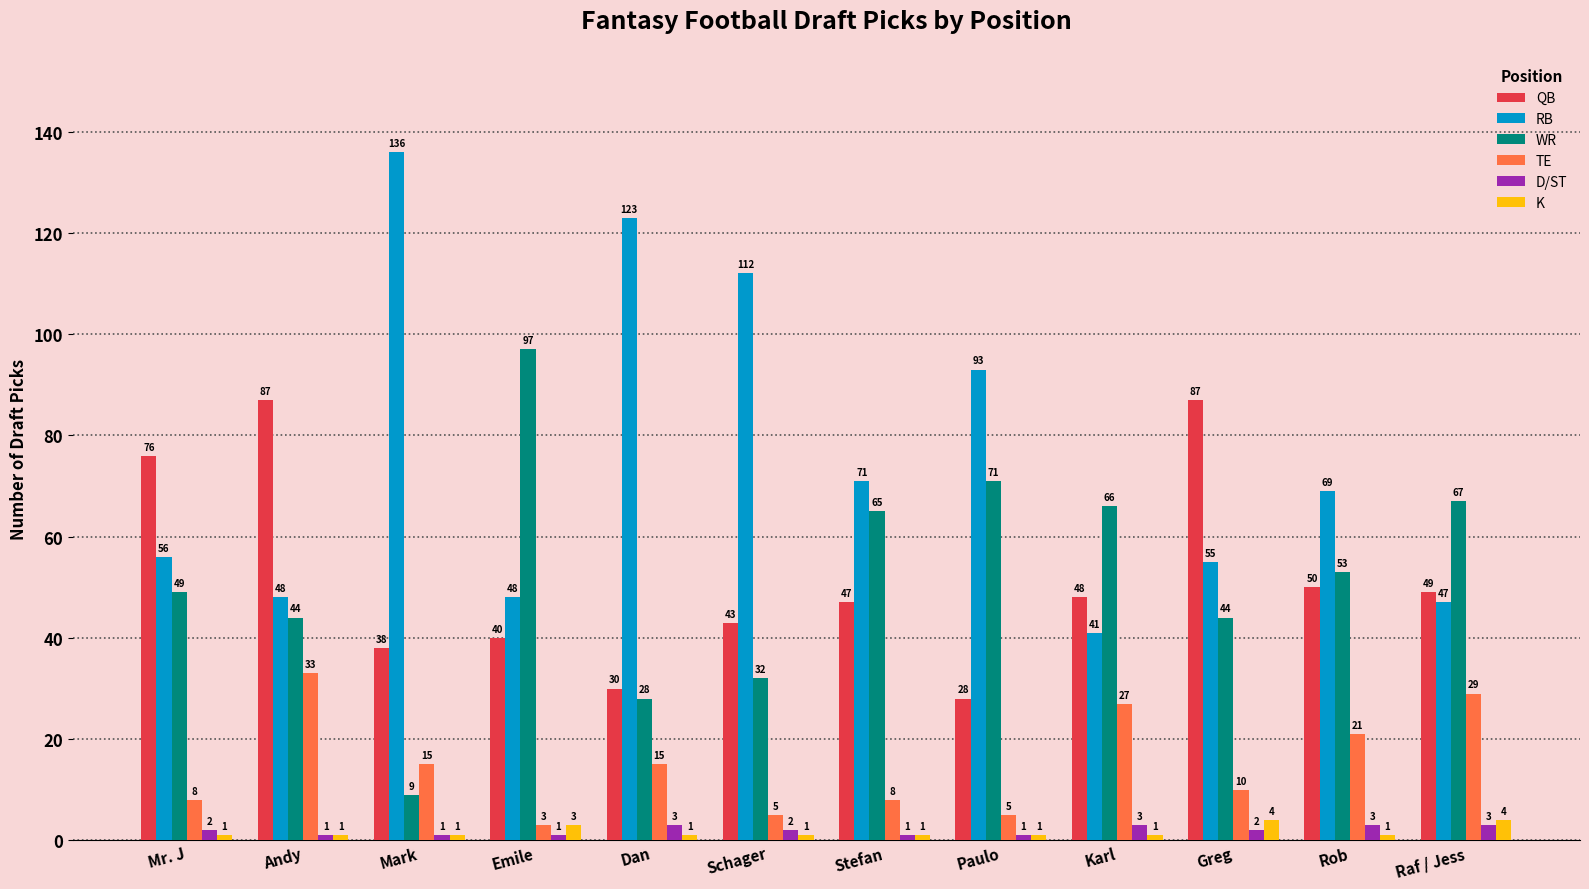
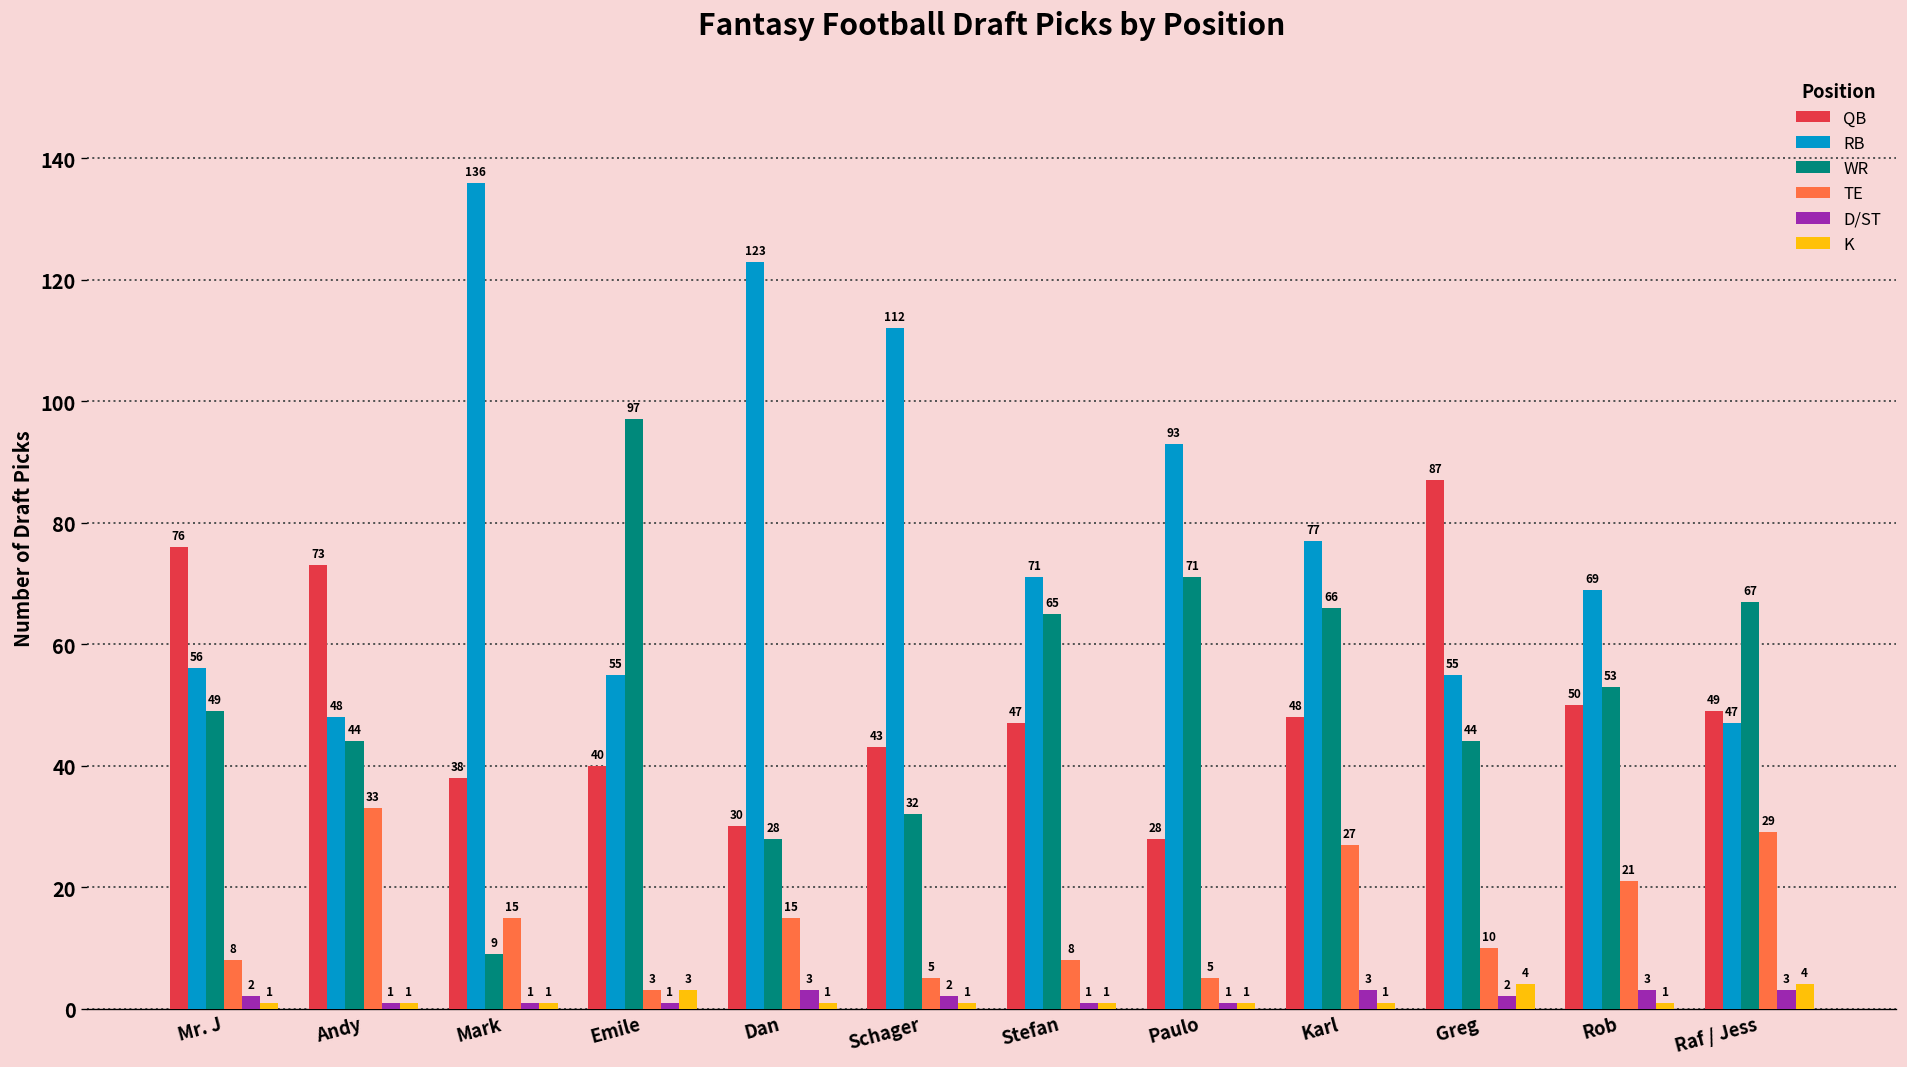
QB, Andy: 87 -> 73
RB, Emile: 48 -> 55
RB, Karl: 41 -> 77
